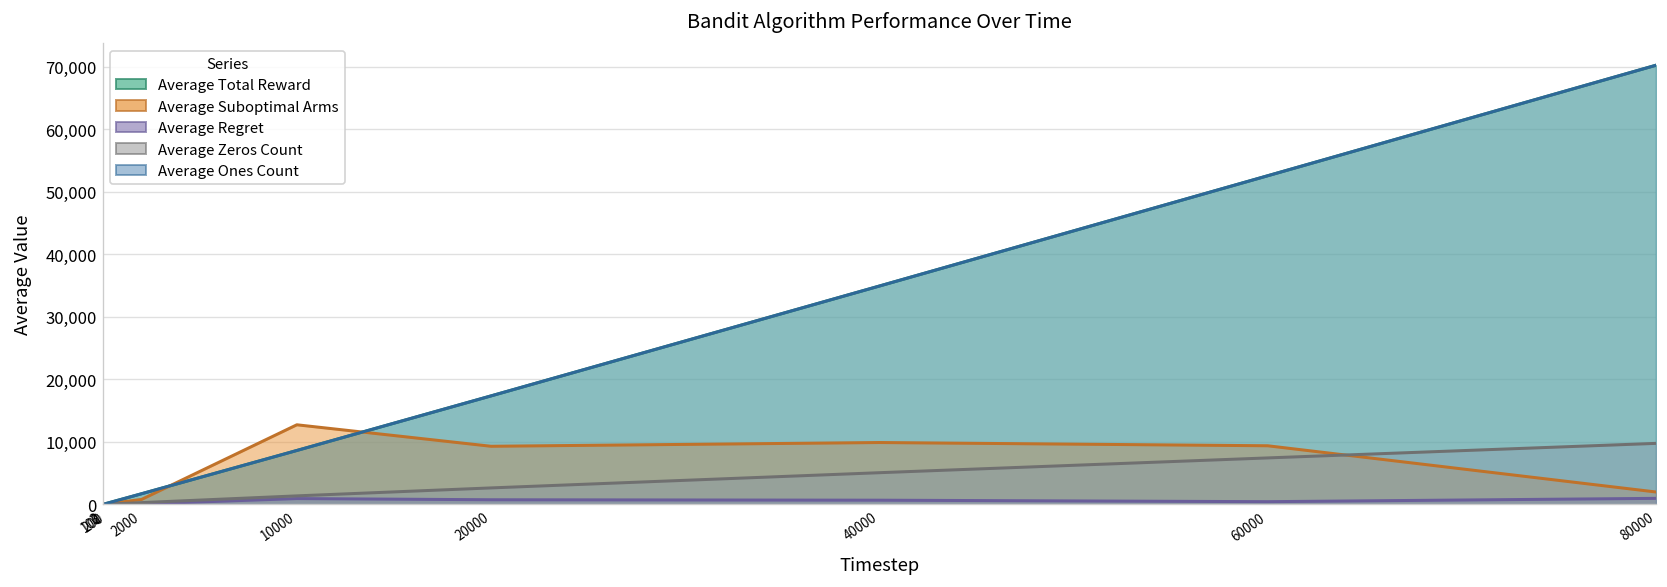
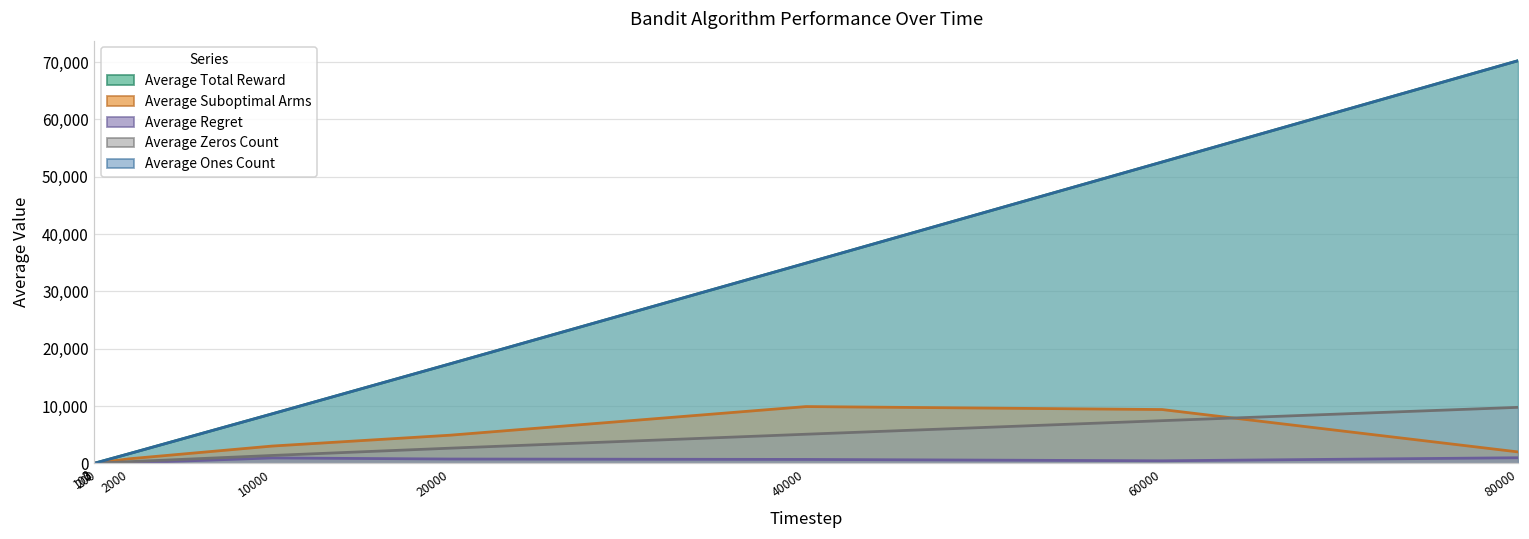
Average Suboptimal Arms, 10000: 13,000 -> 3,000
Average Suboptimal Arms, 20000: 9,000 -> 5,000
